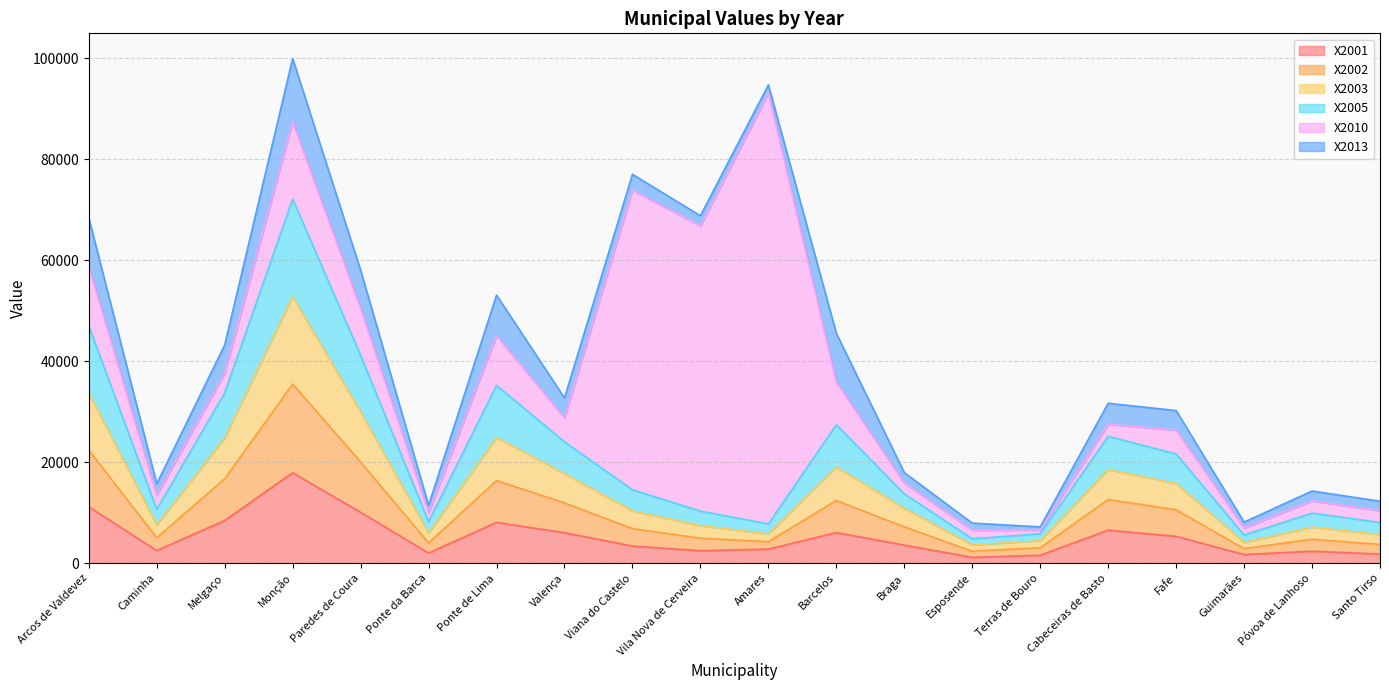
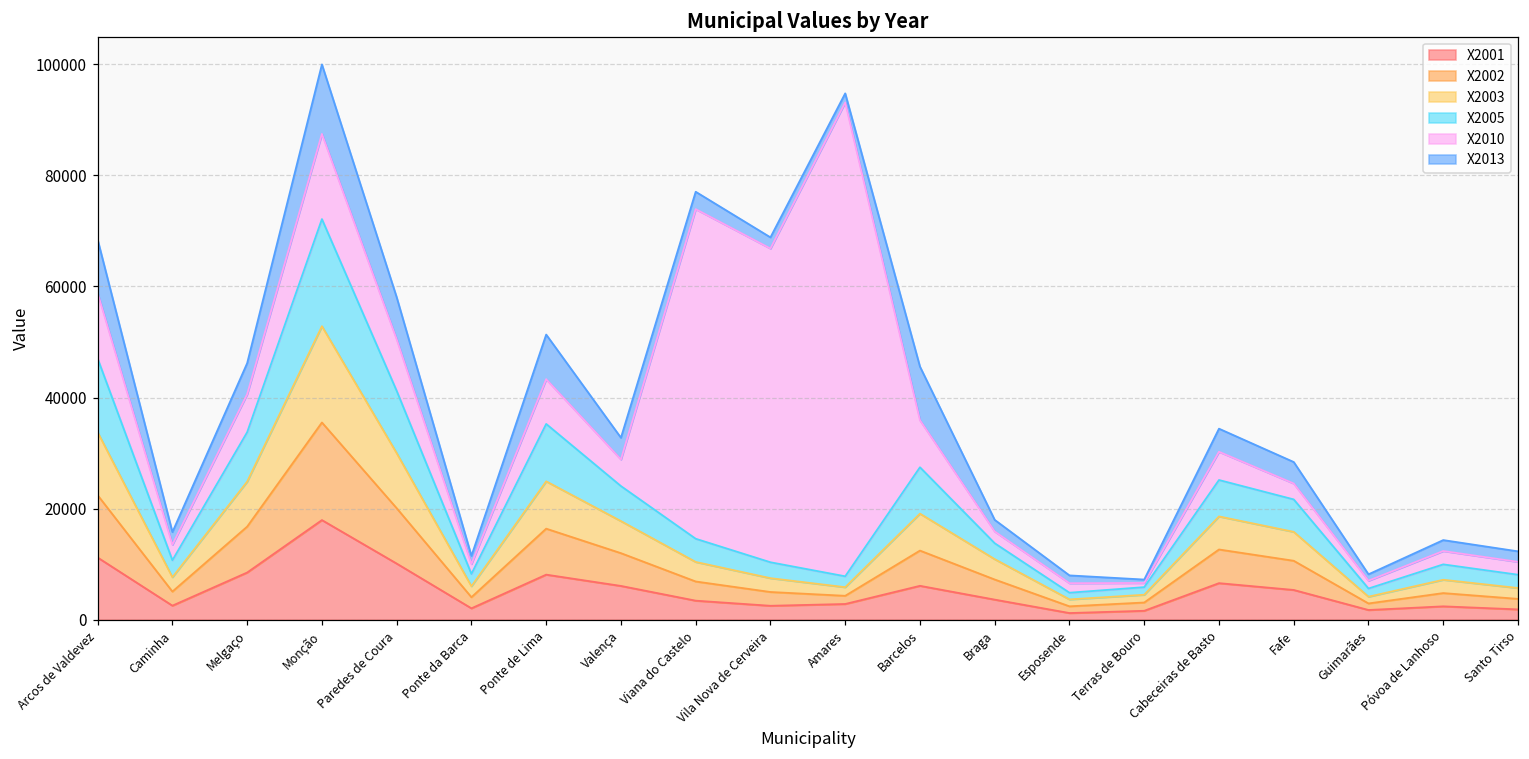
X2010, Melgaço: 4000 -> 7000
X2010, Ponte de Lima: 10000 -> 8000
X2010, Cabeceiras de Basto: 2000 -> 5000
X2010, Fafe: 5000 -> 3000
